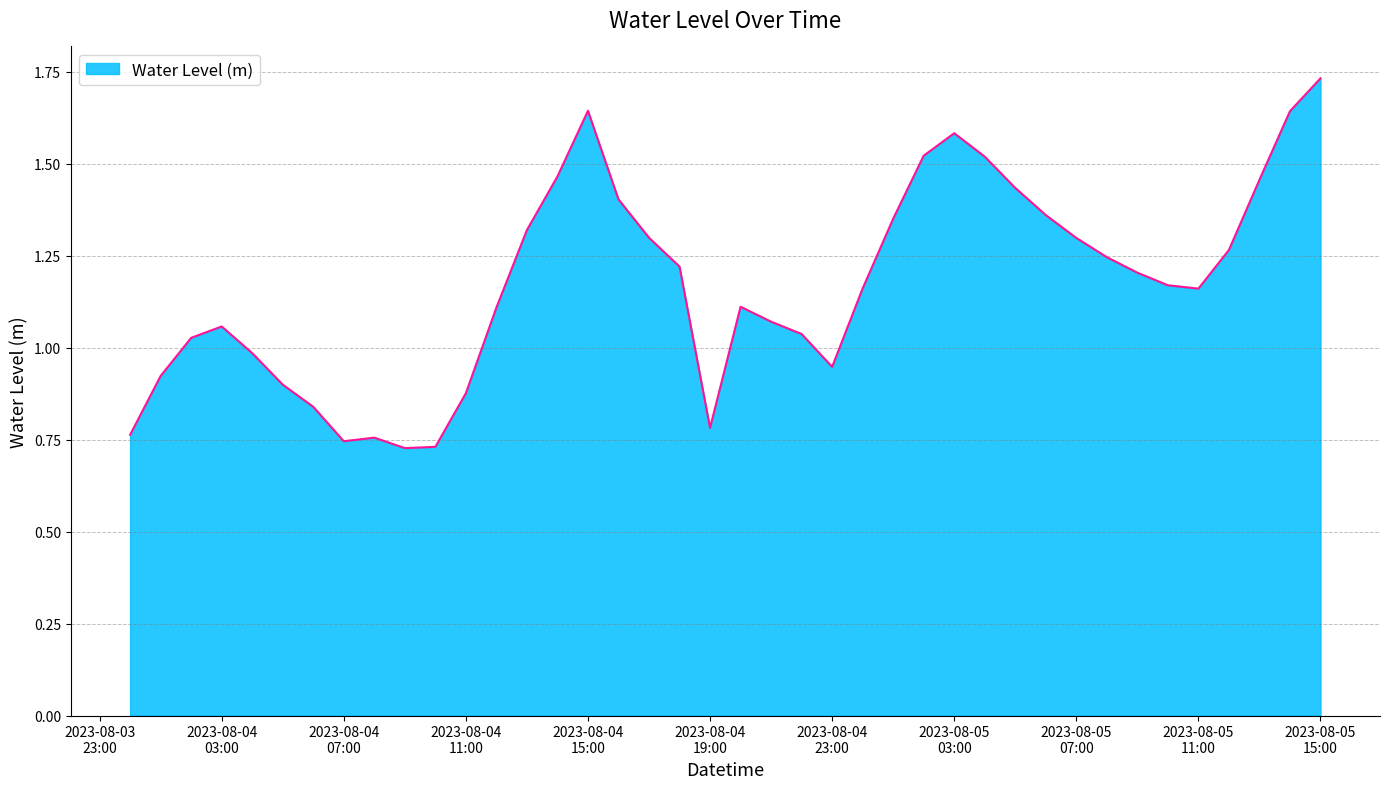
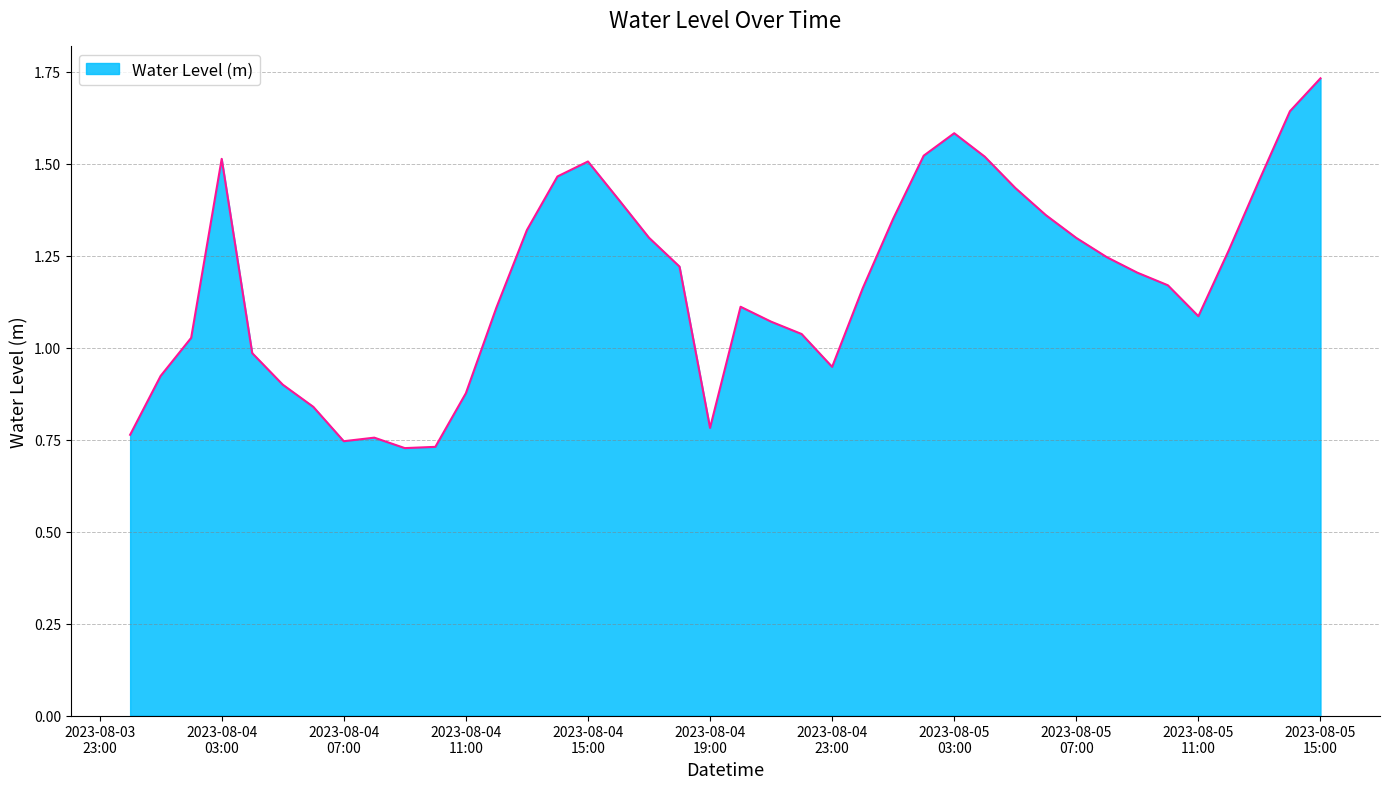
2023-08-04 03:00: 1.06 -> 1.51
2023-08-04 15:00: 1.64 -> 1.51
2023-08-05 11:00: 1.16 -> 1.09
